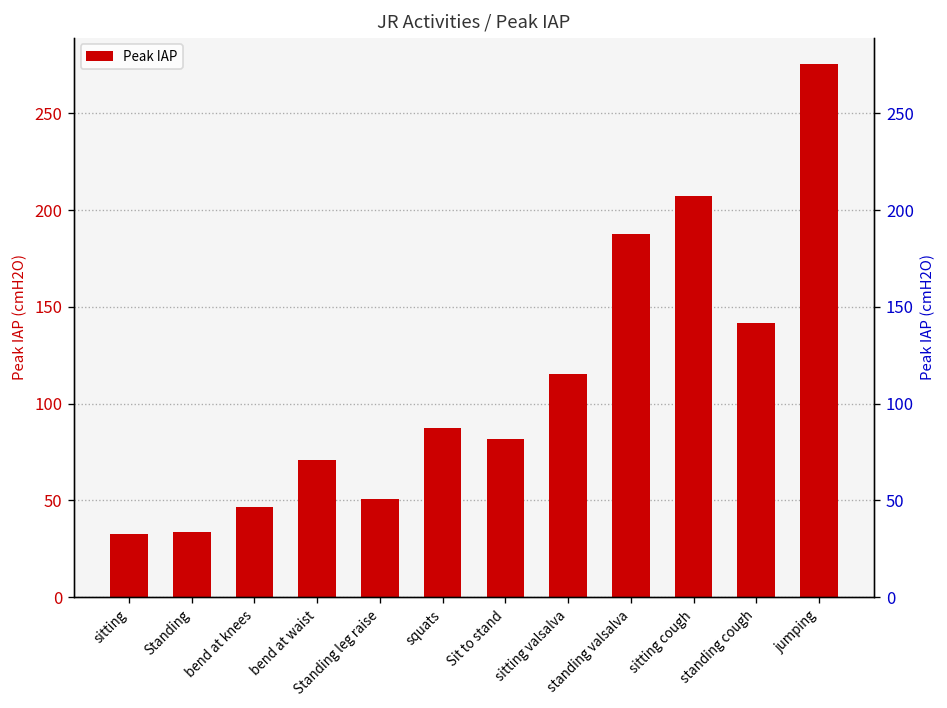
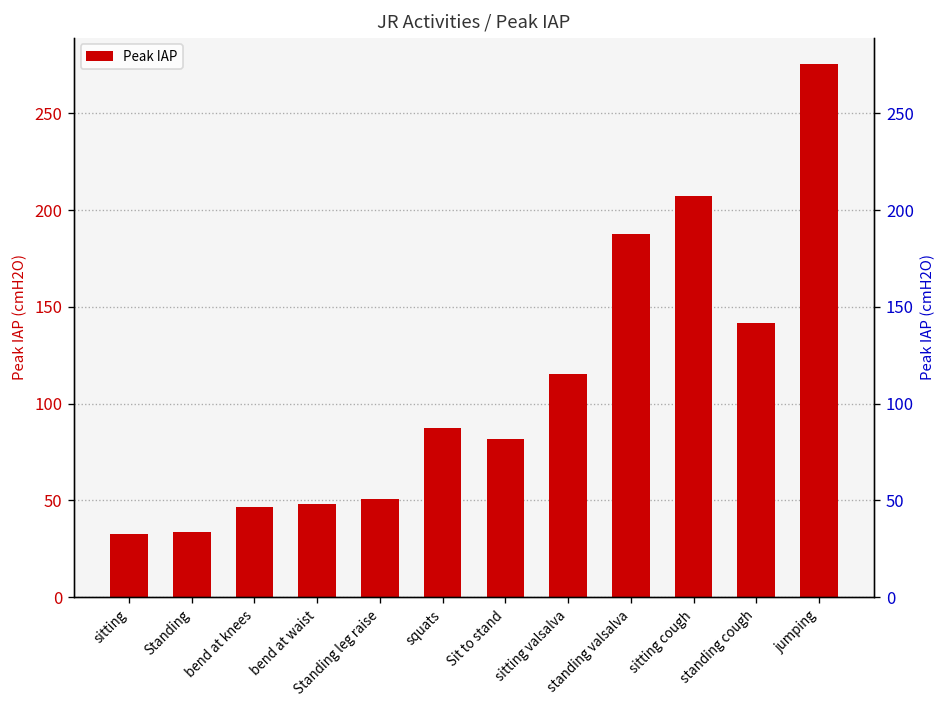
bend at waist: 71 -> 48
